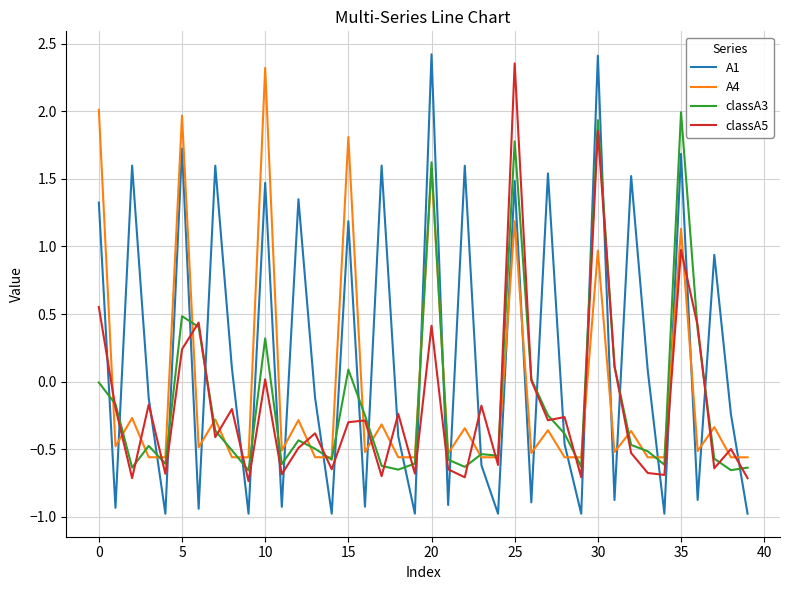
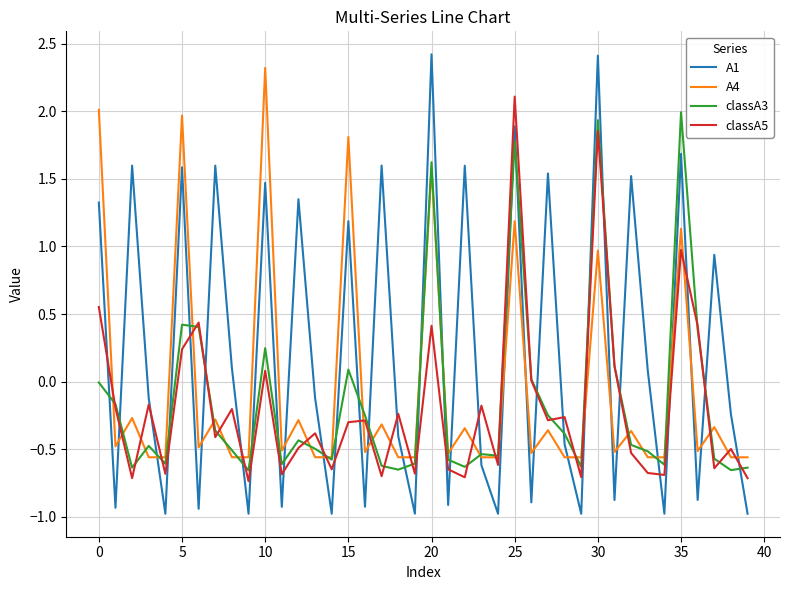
A1, 5: 1.72 -> 1.59
classA3, 5: 0.48 -> 0.42
classA3, 10: 0.32 -> 0.25
classA5, 10: 0.02 -> 0.08
A1, 25: 1.48 -> 1.89
classA5, 25: 2.35 -> 2.11
